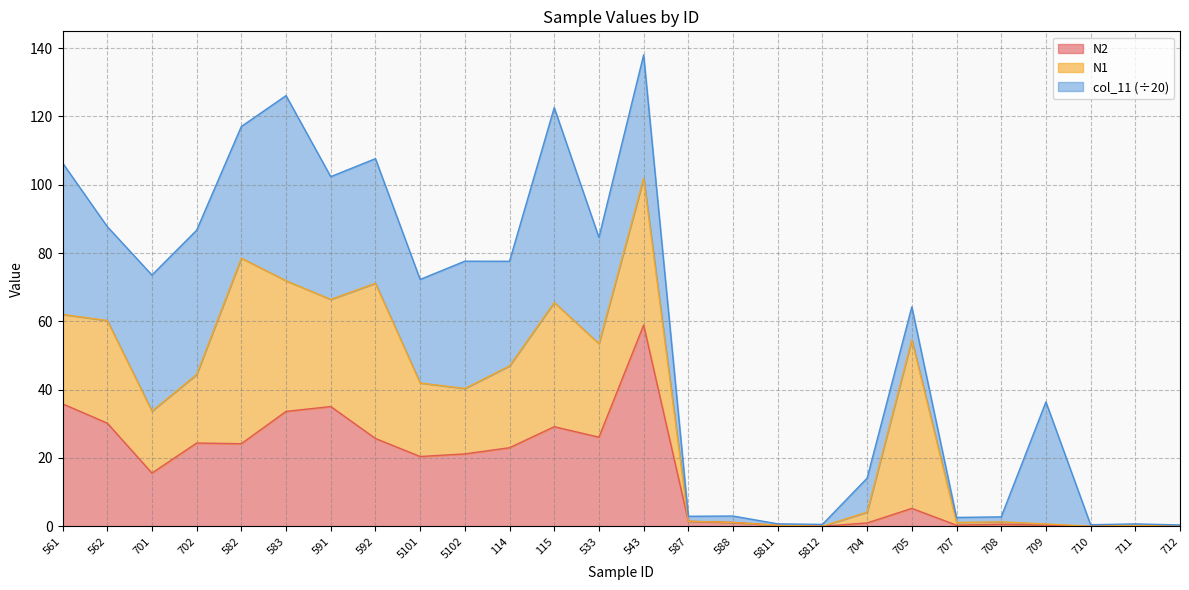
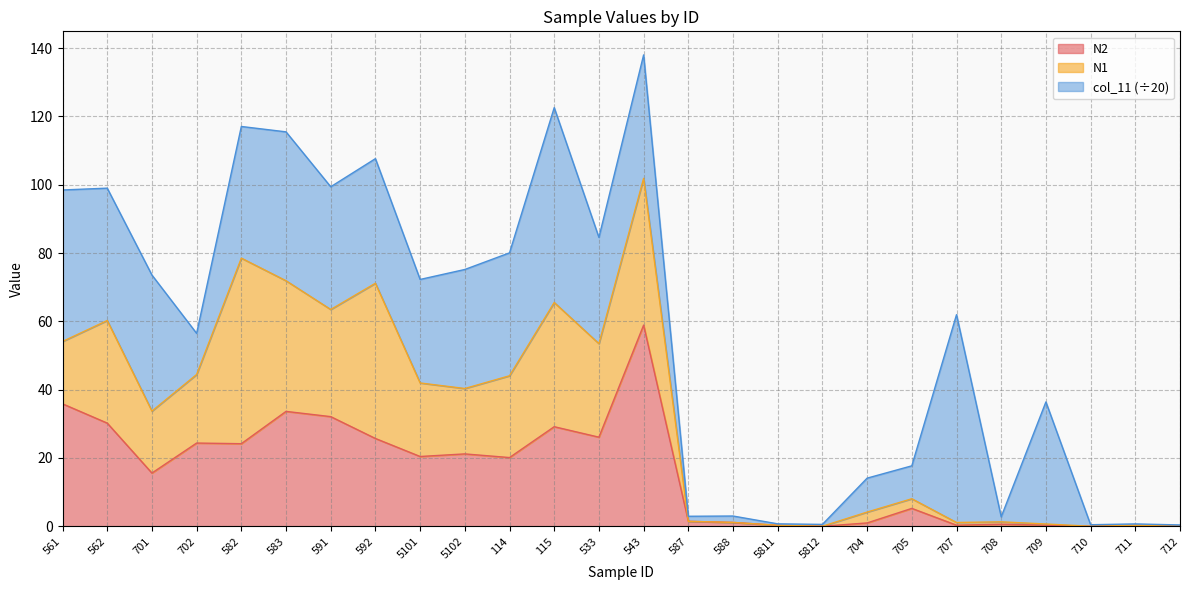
N1, 561: 26 -> 18
col_11 (÷20), 562: 28 -> 39
col_11 (÷20), 702: 42 -> 12
col_11 (÷20), 583: 54 -> 44
N2, 591: 35 -> 32
col_11 (÷20), 5102: 37 -> 35
N2, 114: 23 -> 20
col_11 (÷20), 114: 31 -> 36
N1, 705: 49 -> 3
col_11 (÷20), 707: 1 -> 61
